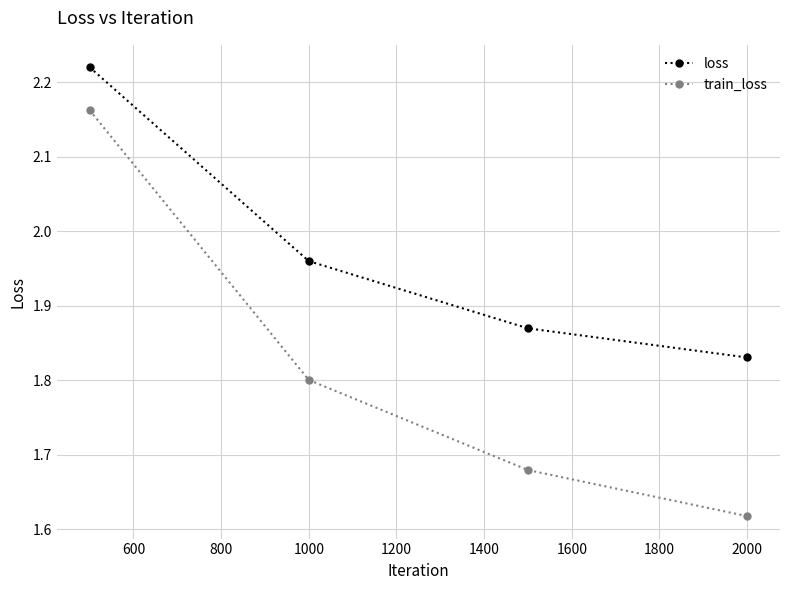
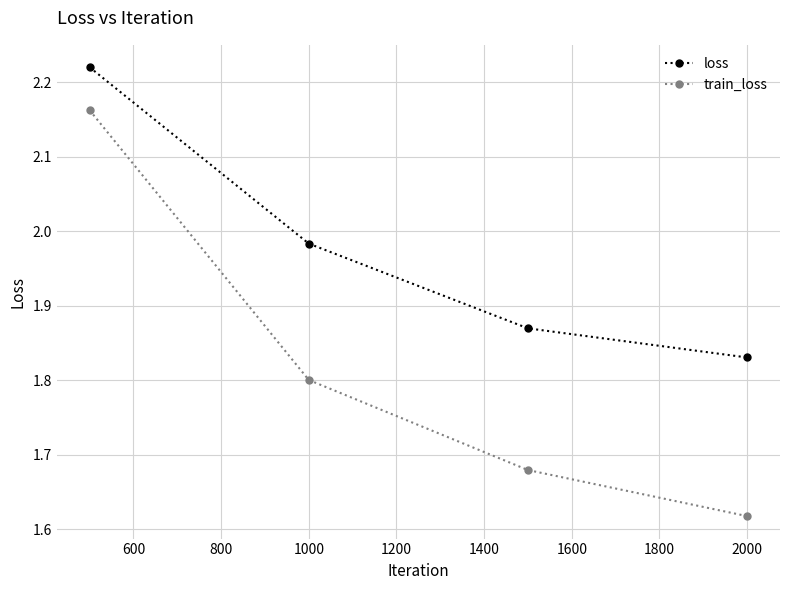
loss, 1000: 1.96 -> 1.98
